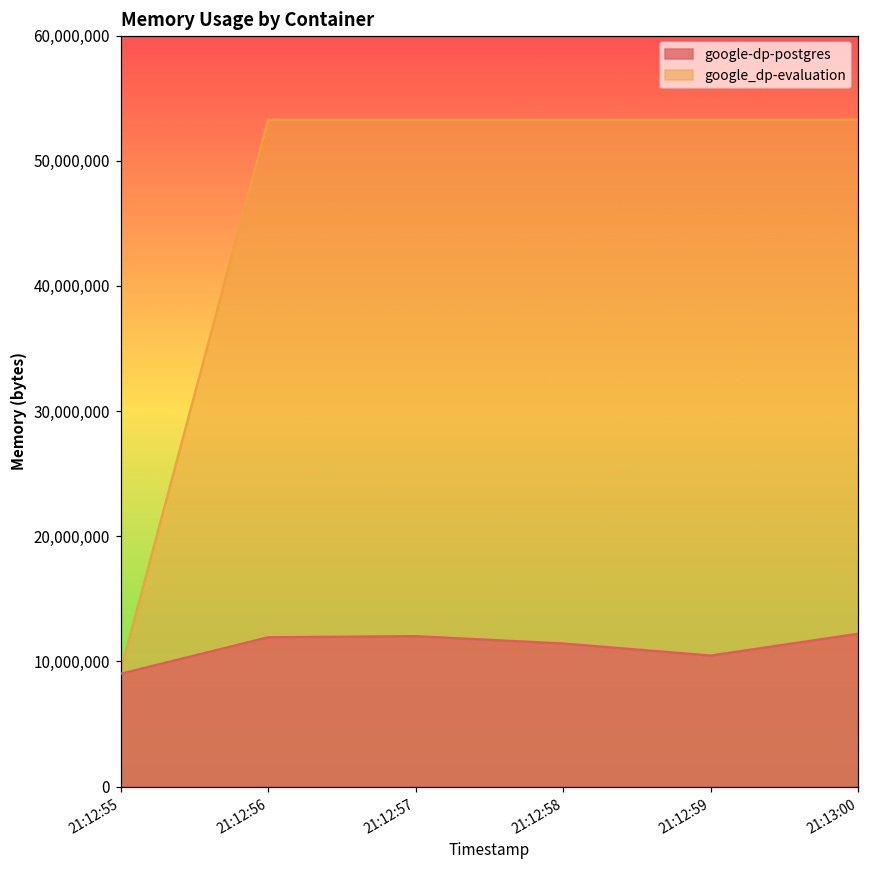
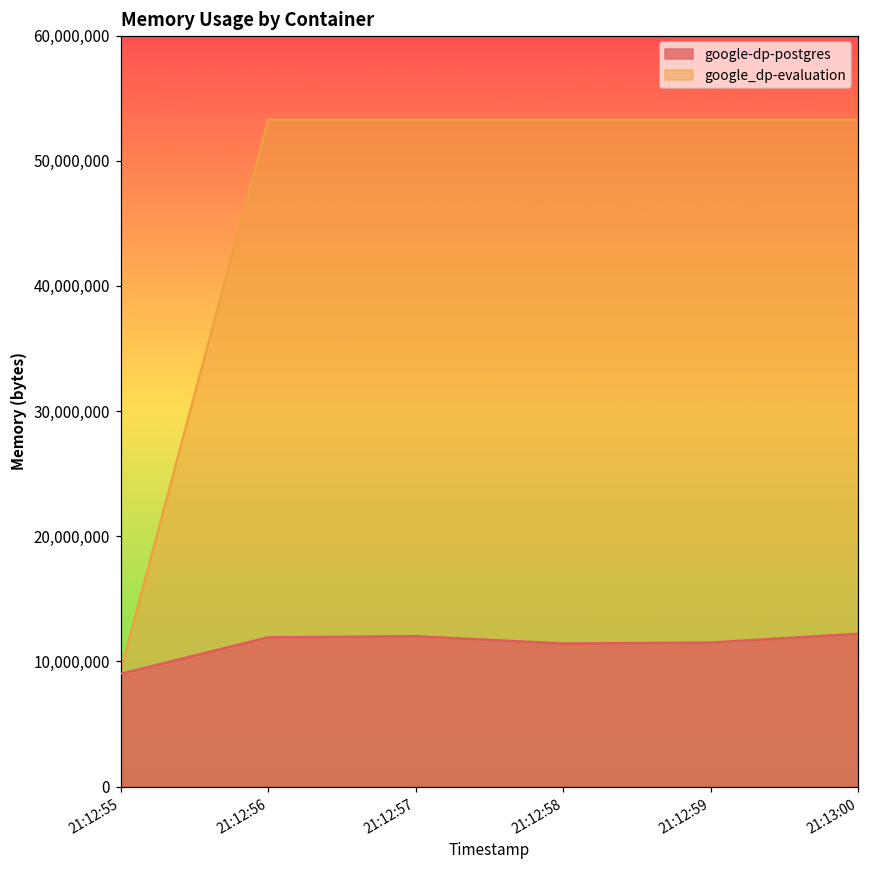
google-dp-postgres, 21:12:59: 10,500,000 -> 11,500,000
